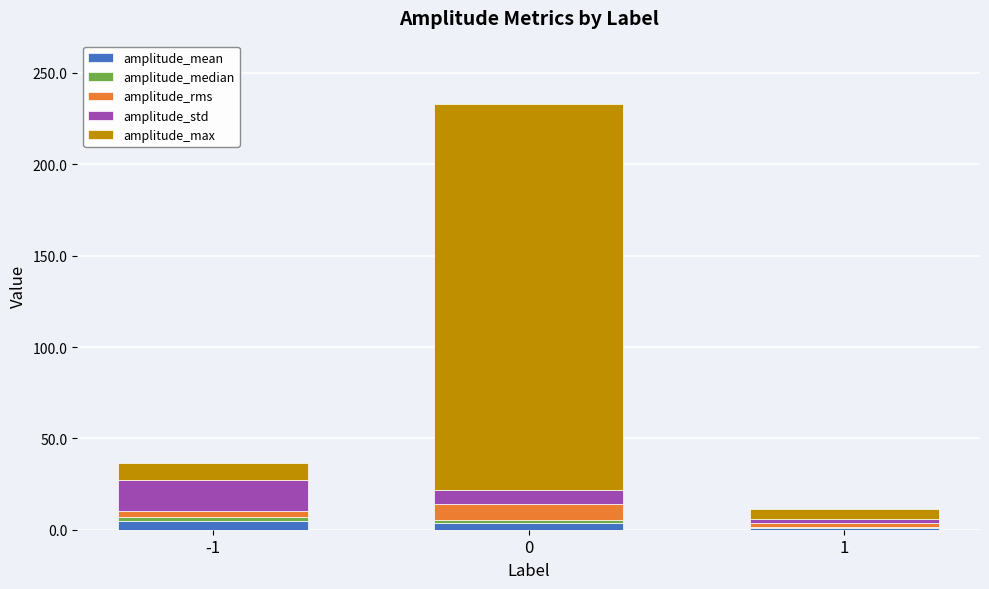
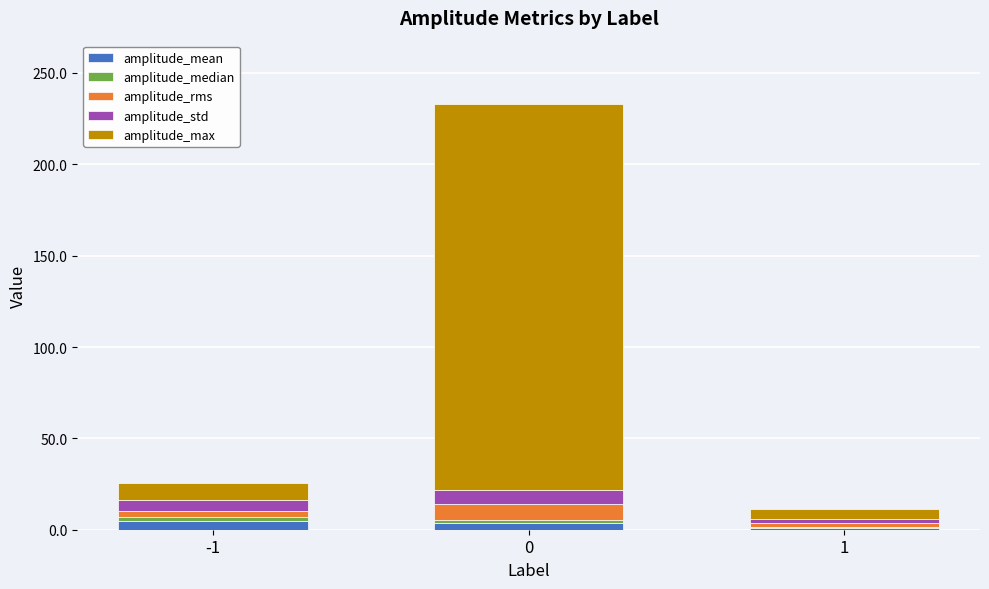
amplitude_std, -1: 17 -> 6
